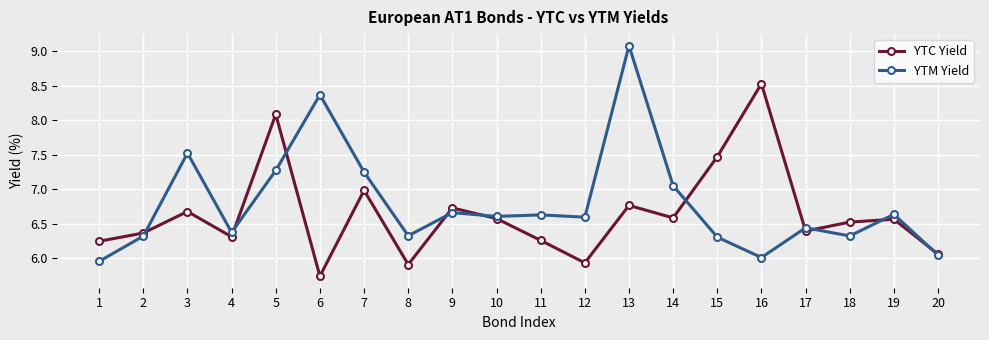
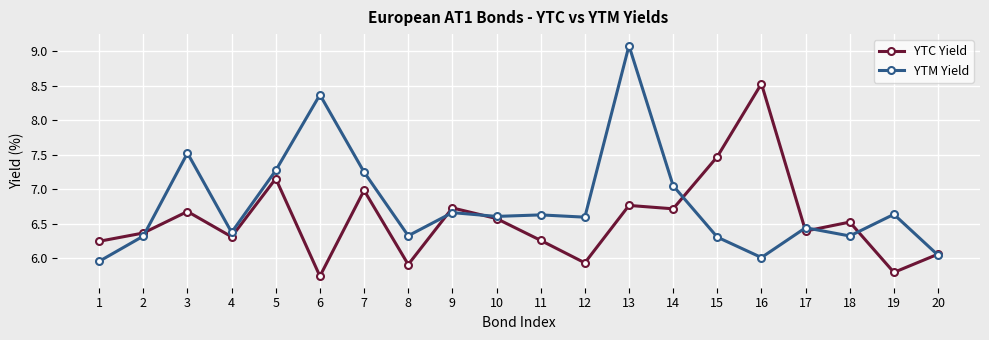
YTC Yield, 5: 8.1 -> 7.2
YTC Yield, 14: 6.6 -> 6.7
YTC Yield, 19: 6.6 -> 5.8
